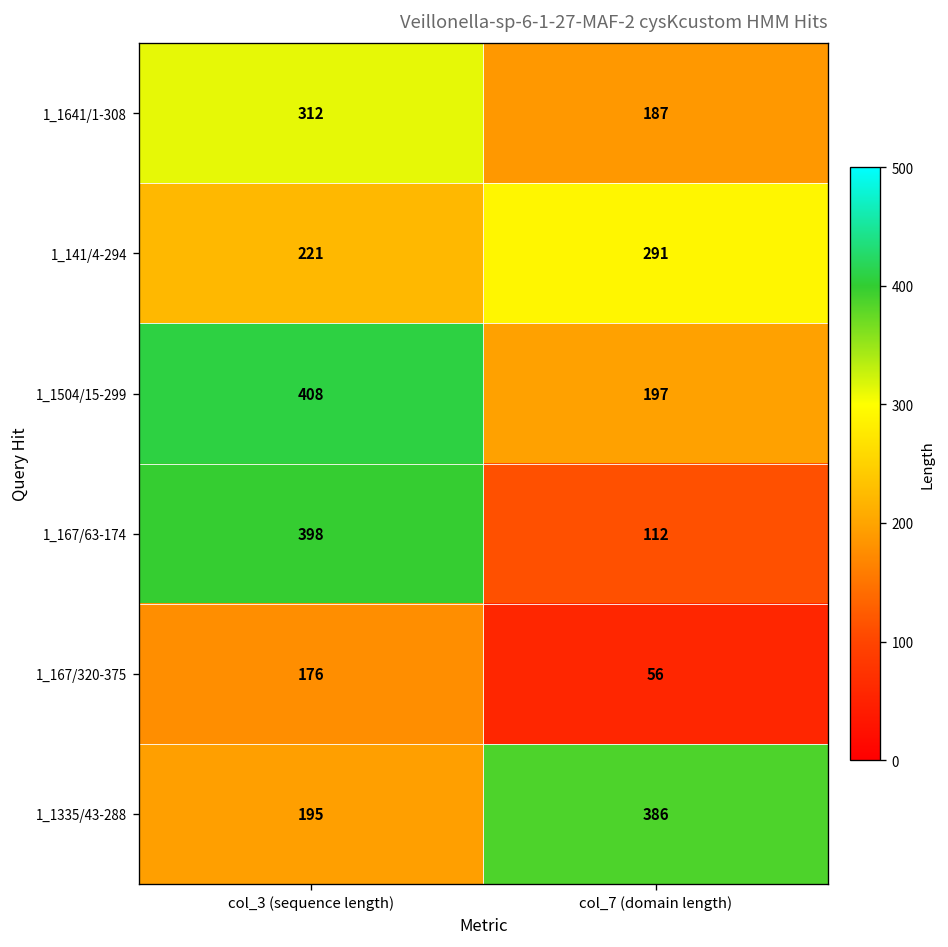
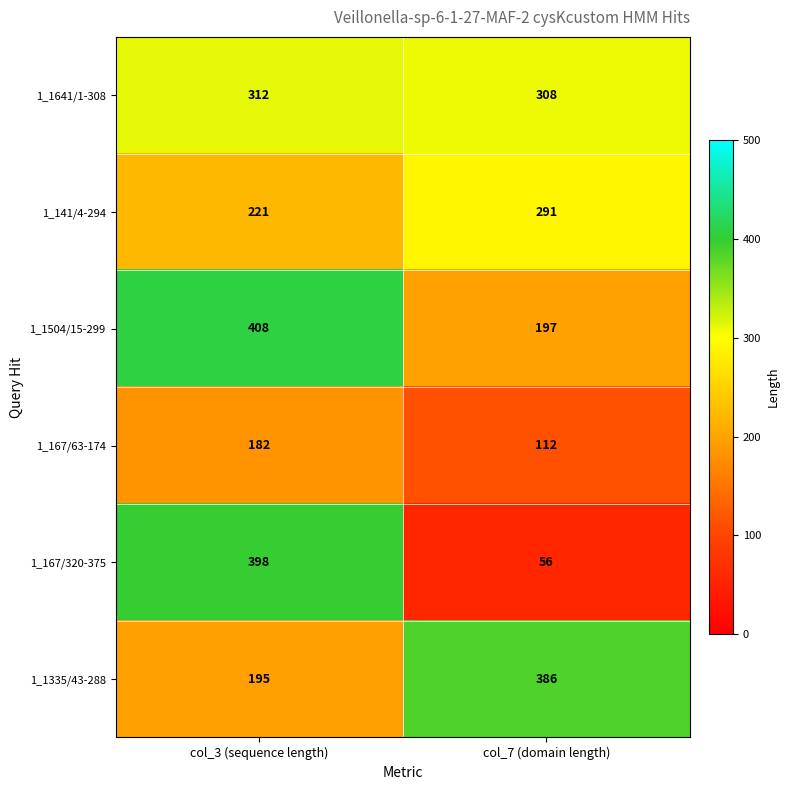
1_1641/1-308, col_7 (domain length): 187 -> 308
1_167/63-174, col_3 (sequence length): 398 -> 182
1_167/320-375, col_3 (sequence length): 176 -> 398
